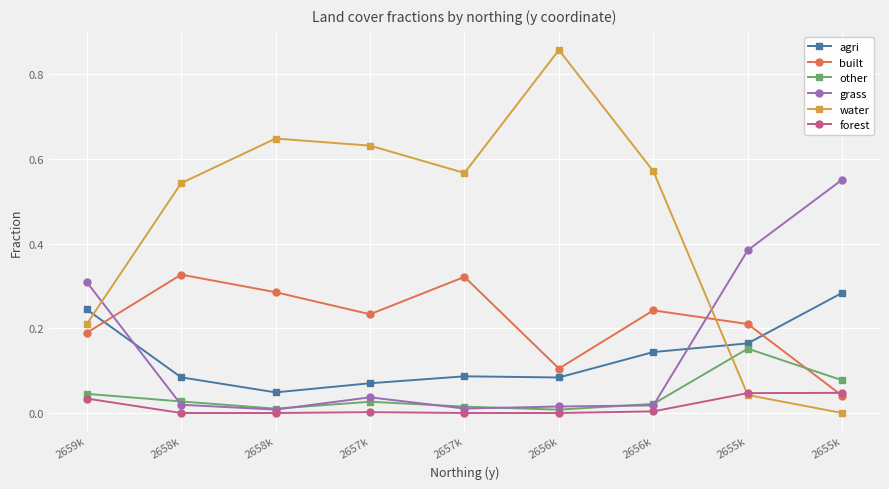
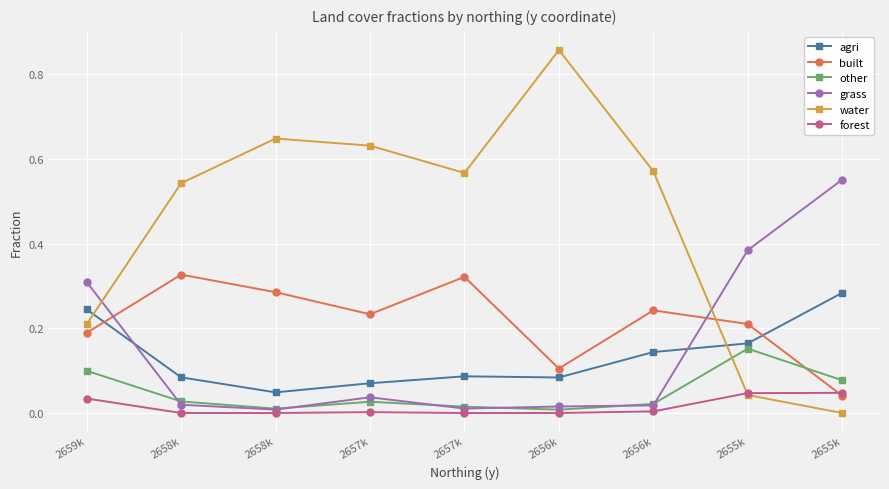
other, 2659k: 0.05 -> 0.10
